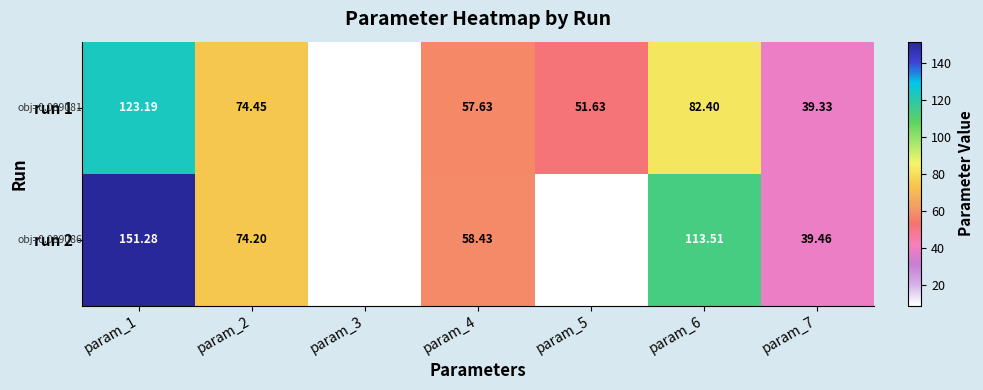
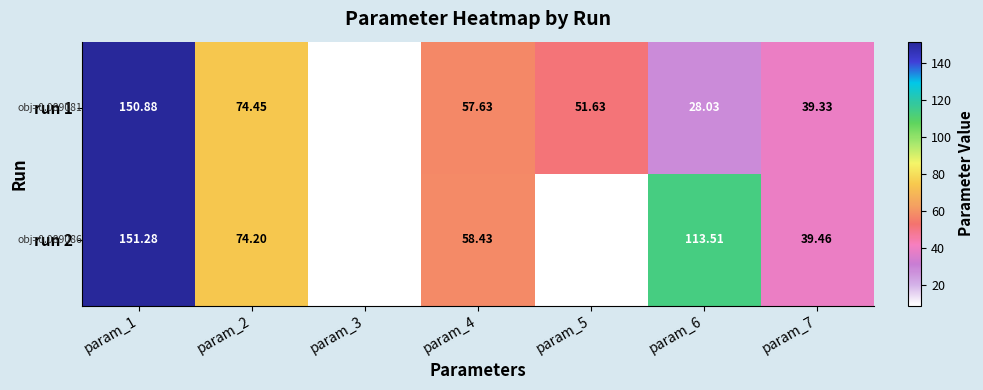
run 1, param_1: 123.19 -> 150.88
run 1, param_6: 82.40 -> 28.03
